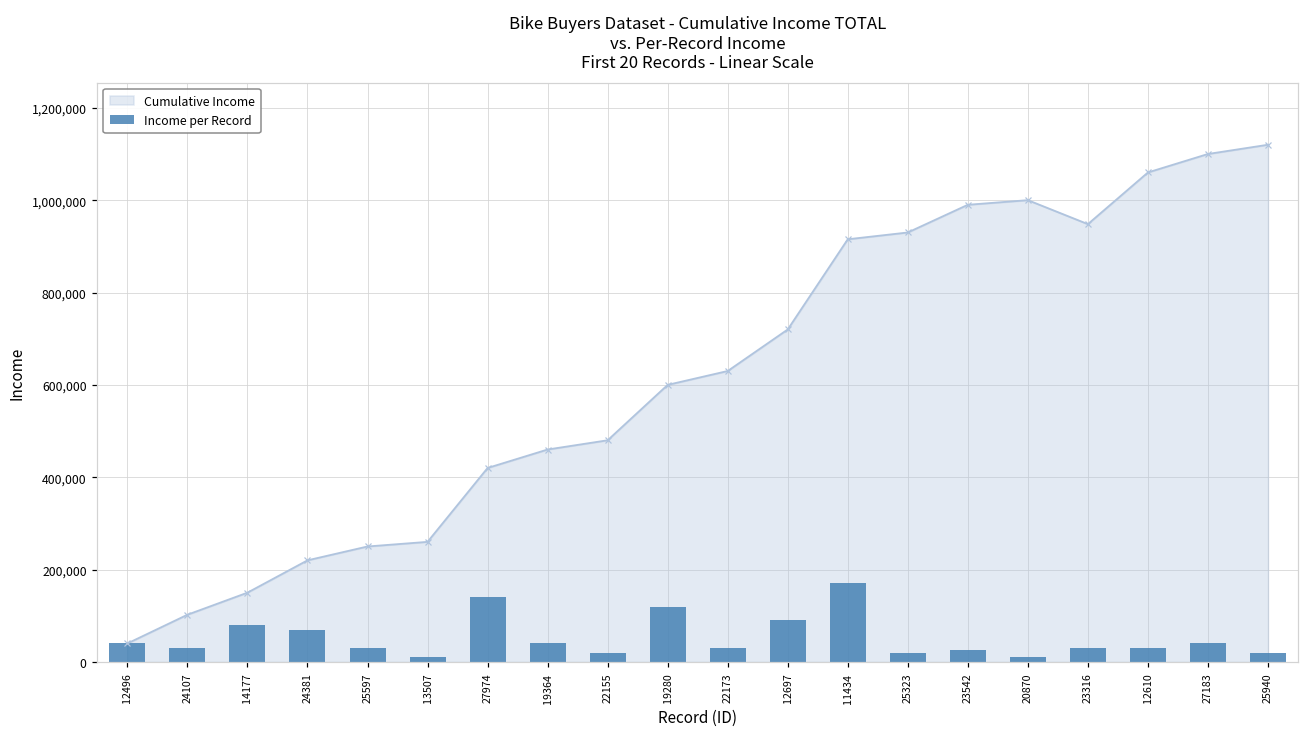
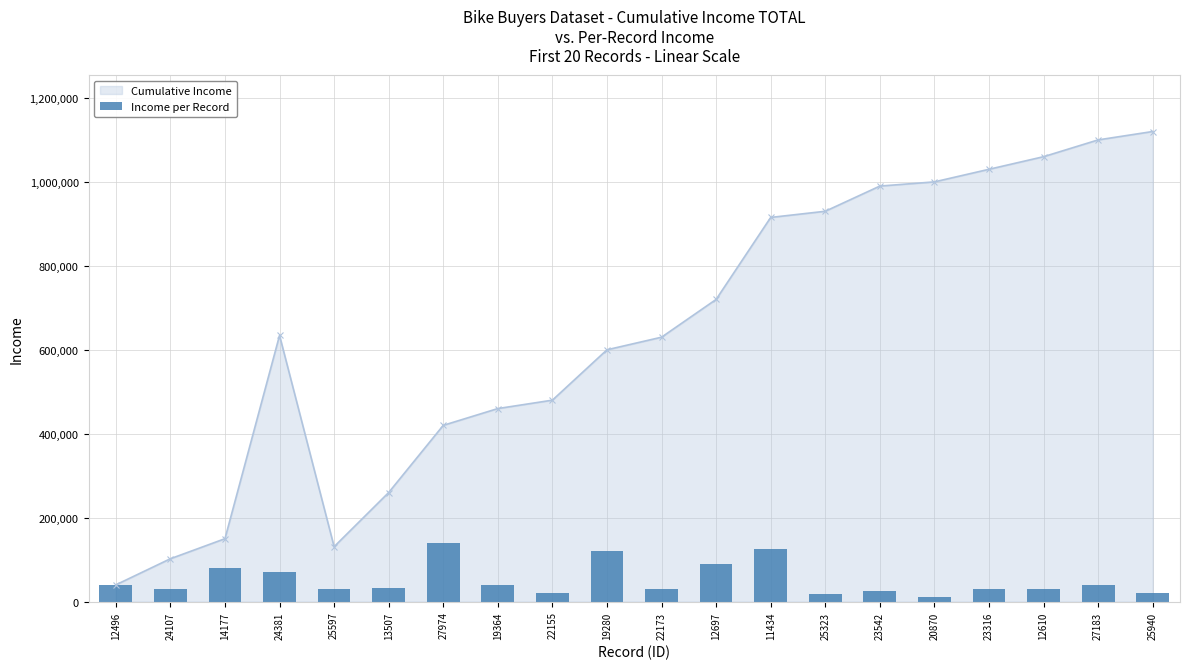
Cumulative Income, 24381: 220,000 -> 630,000
Cumulative Income, 25597: 250,000 -> 130,000
Income per Record, 13507: 10,000 -> 30,000
Income per Record, 11434: 170,000 -> 130,000
Cumulative Income, 23316: 950,000 -> 1,030,000
